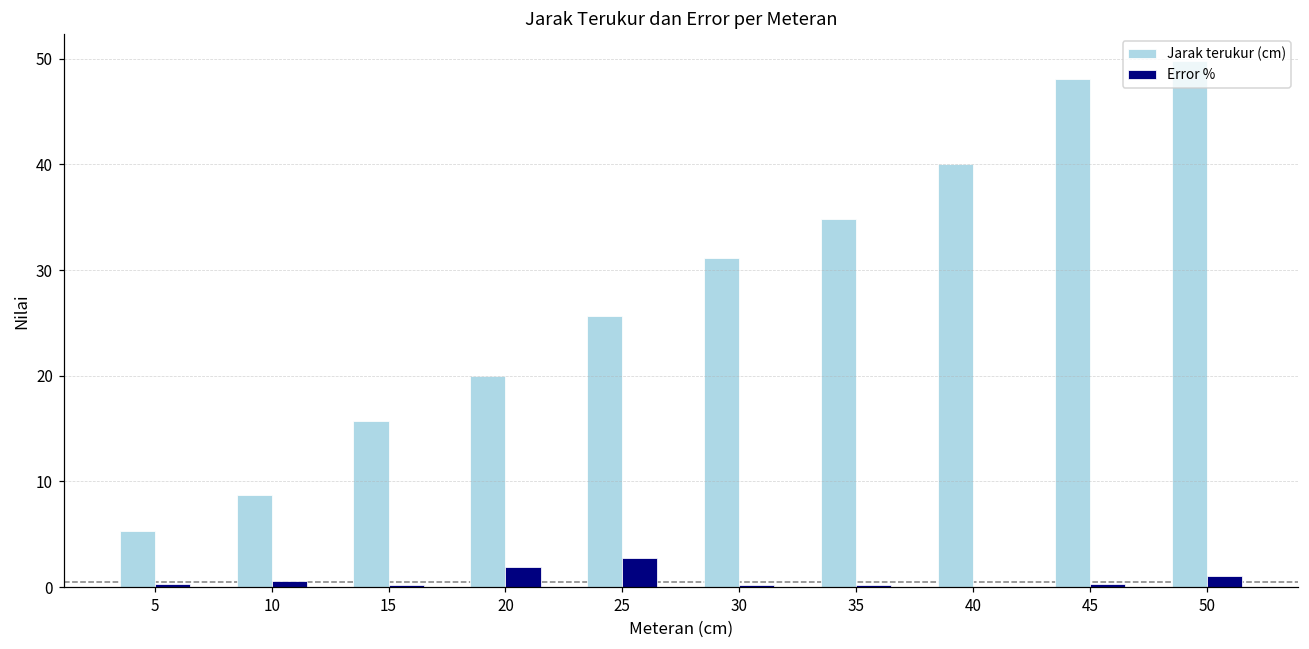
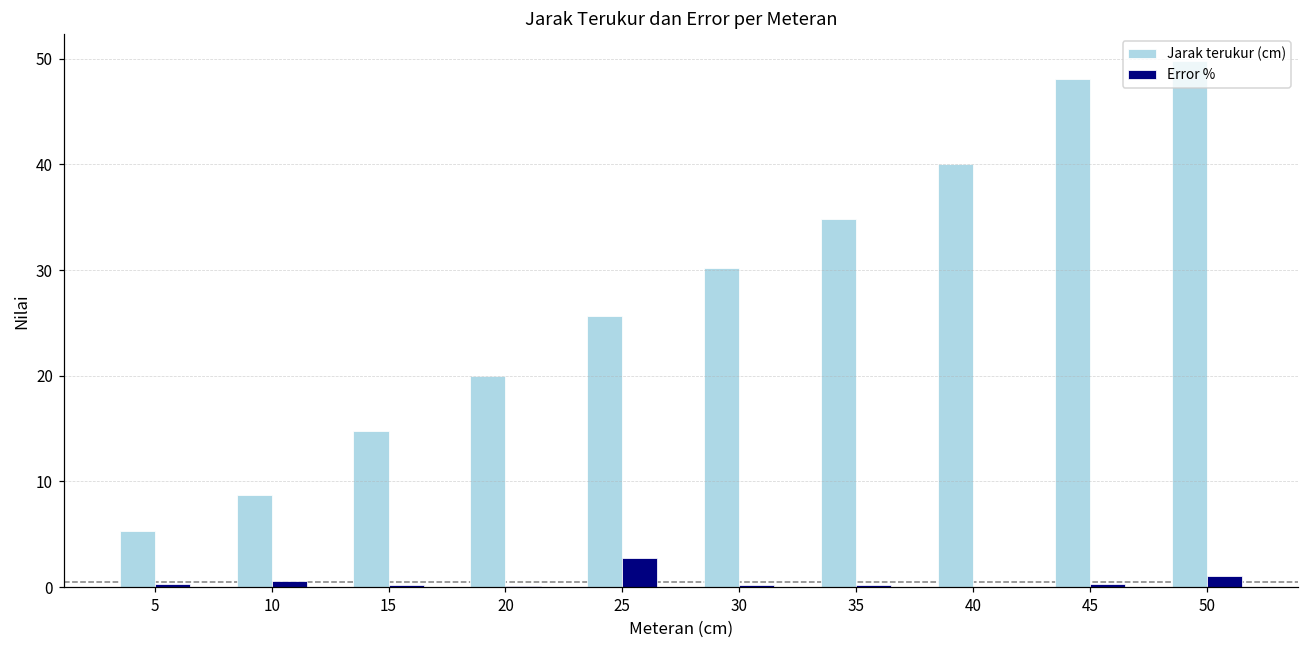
Jarak terukur (cm), 15: 16 -> 15
Error %, 20: 2 -> 0
Jarak terukur (cm), 30: 31 -> 30
